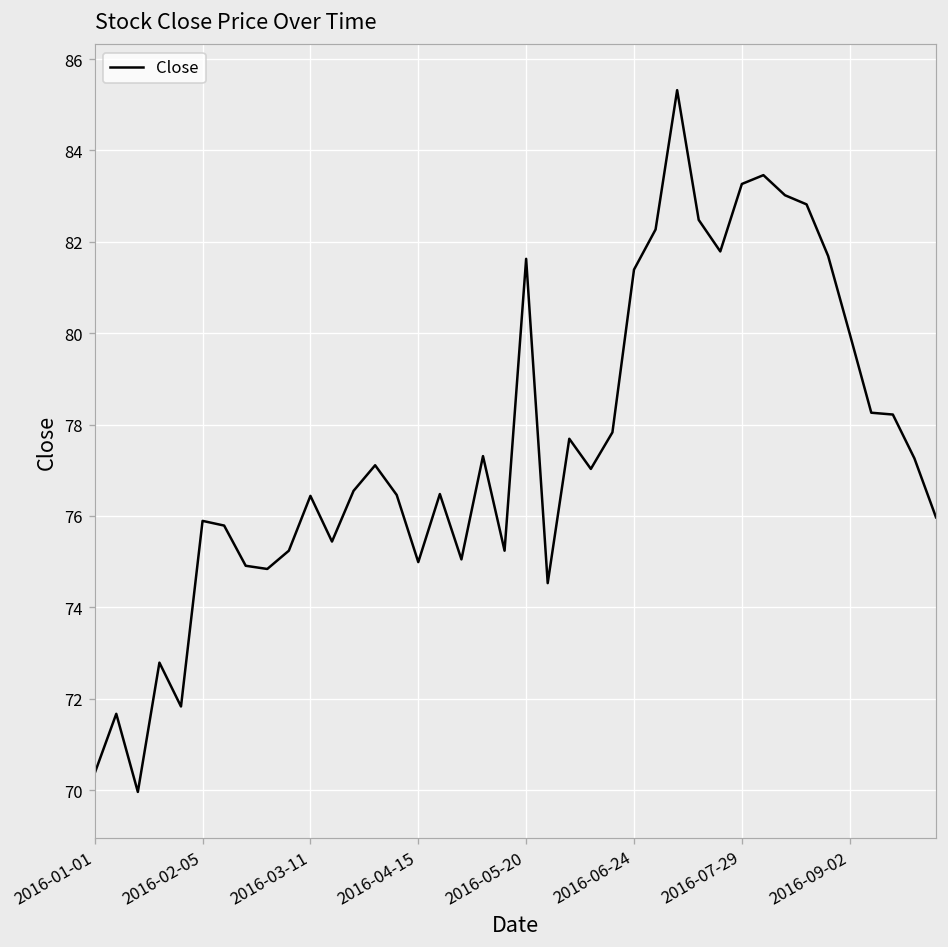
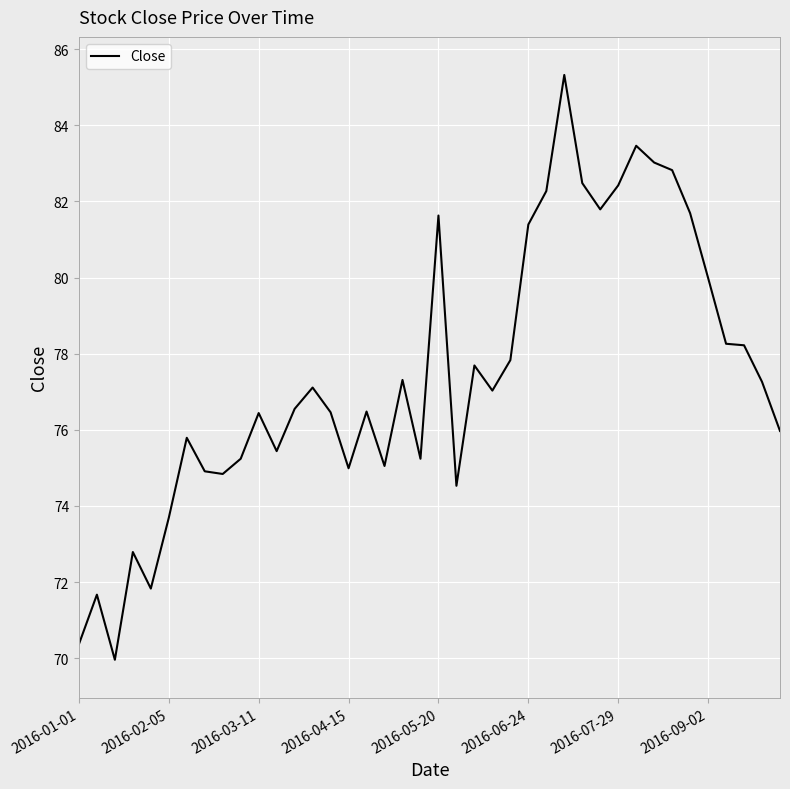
2016-02-05: 75.9 -> 73.7
2016-07-29: 83.3 -> 82.4
